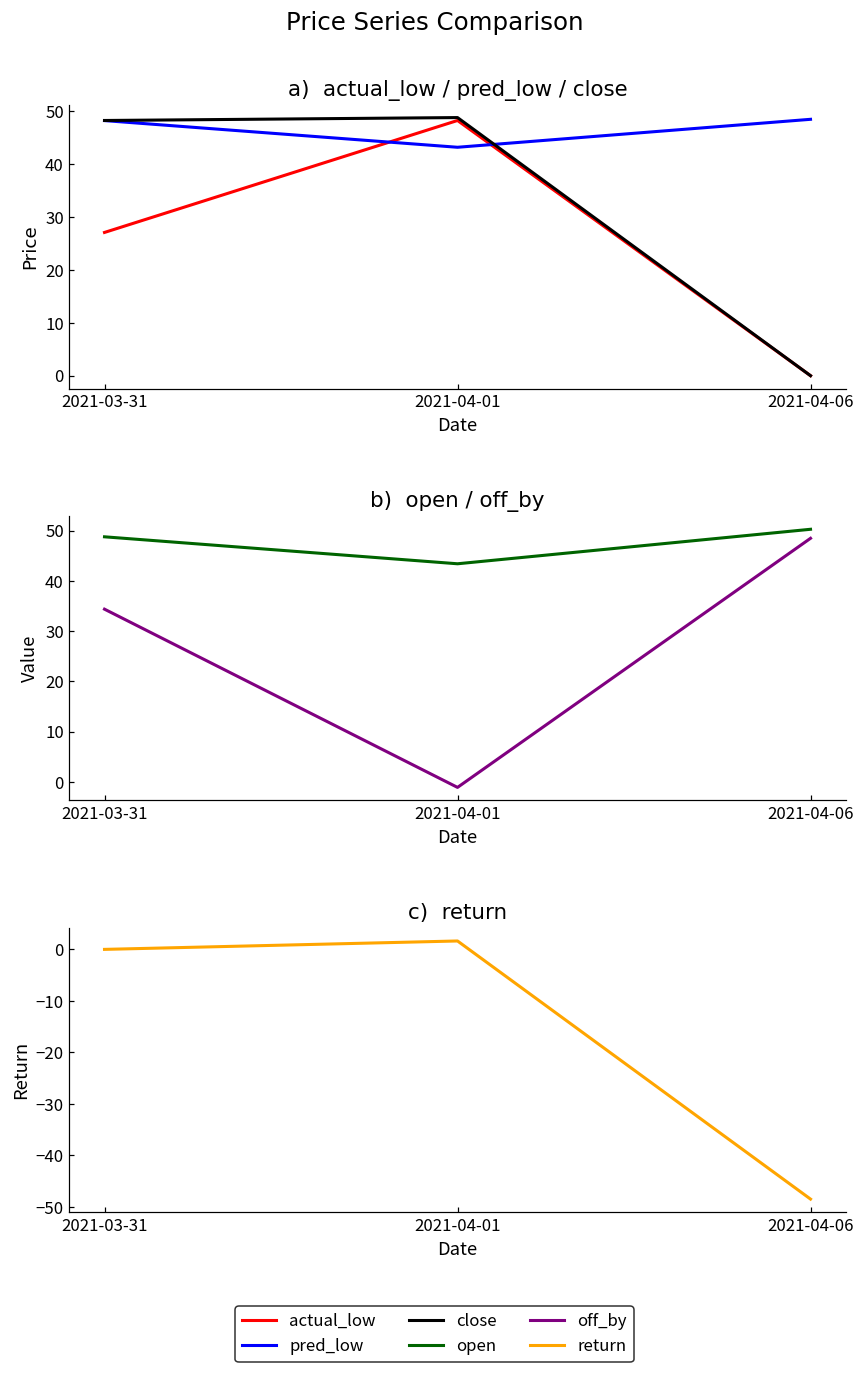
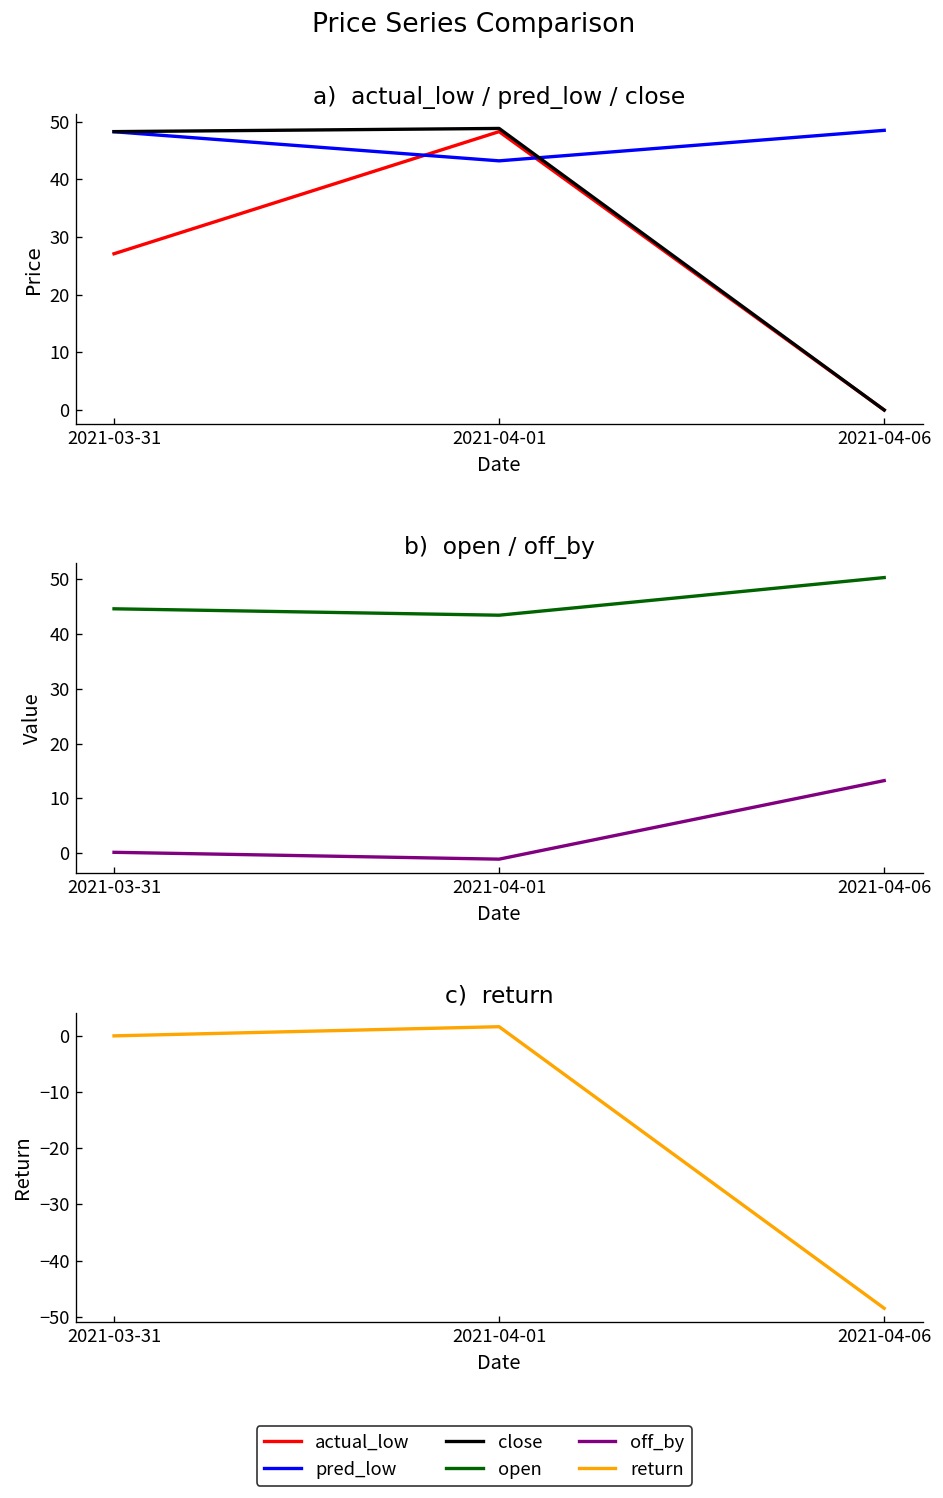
b) open / off_by, open, 2021-03-31: 49 -> 45
b) open / off_by, off_by, 2021-03-31: 34 -> 0
b) open / off_by, off_by, 2021-04-06: 49 -> 13
